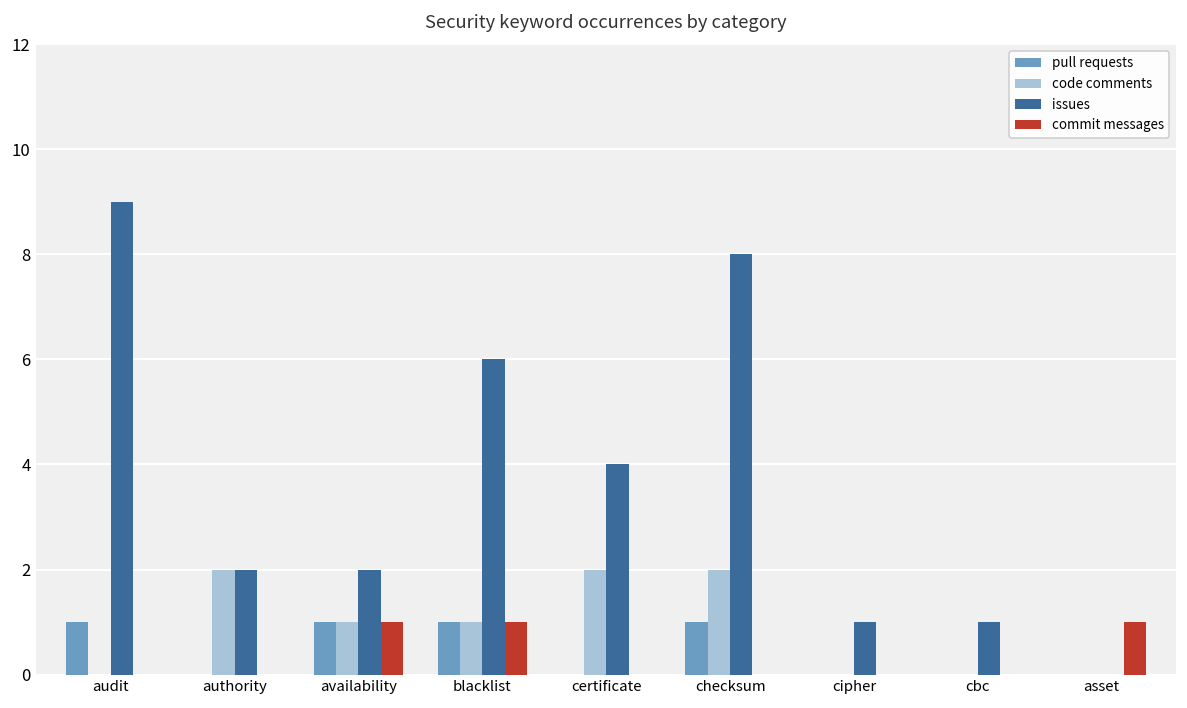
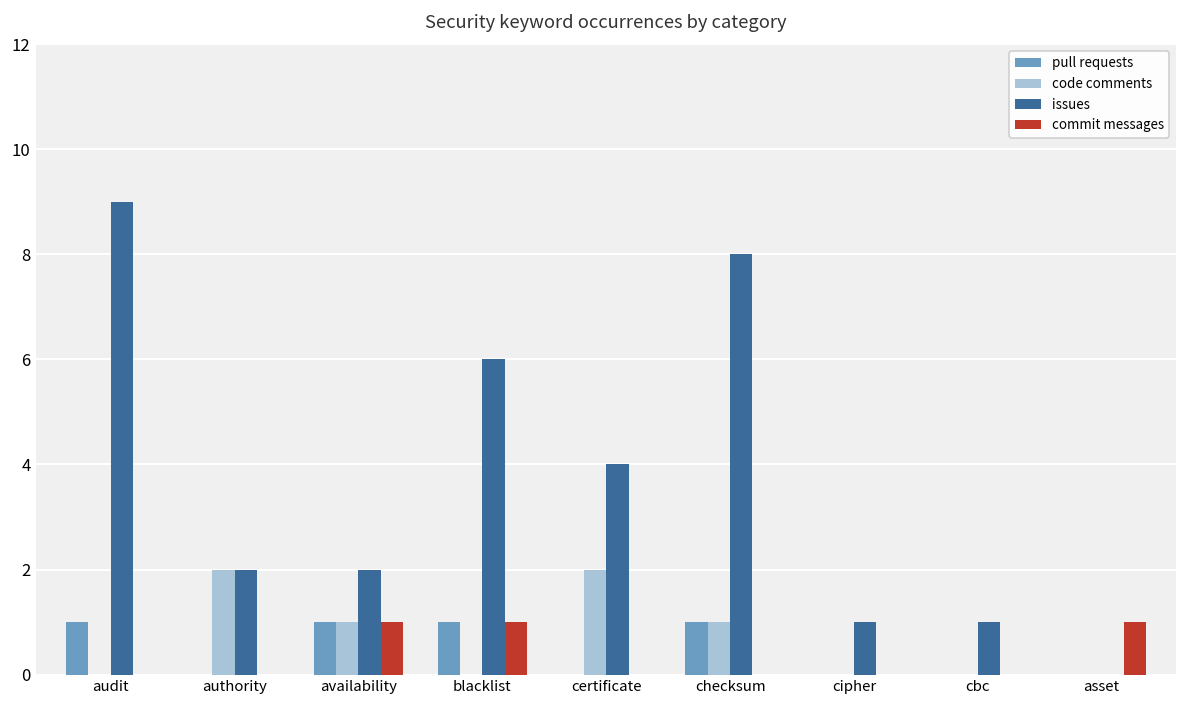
code comments, blacklist: 1 -> 0
code comments, checksum: 2 -> 1
